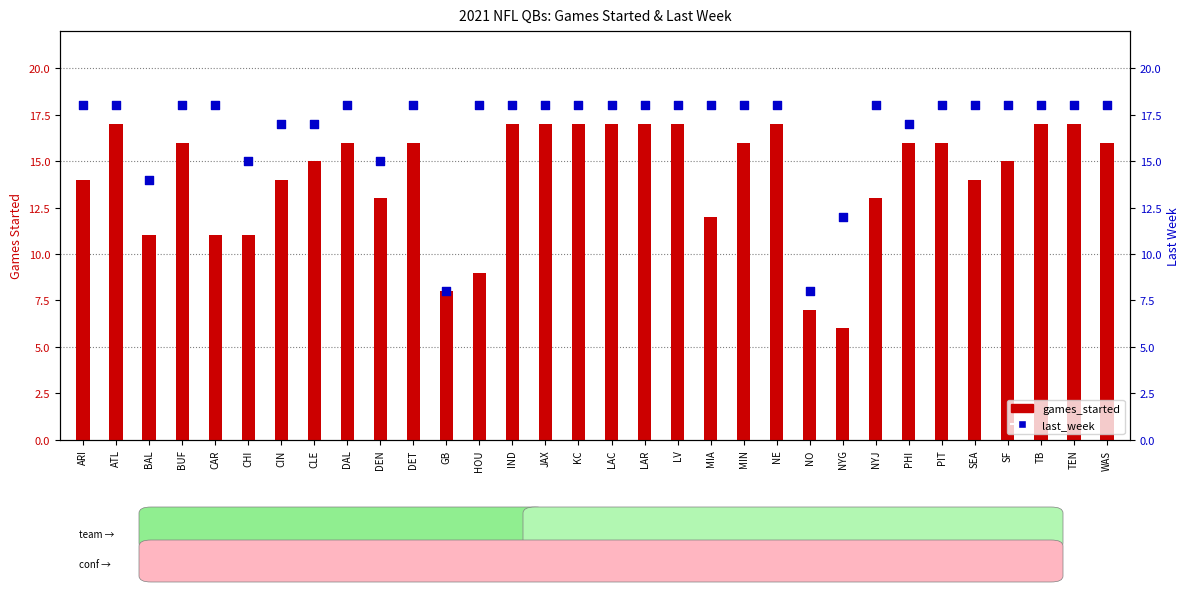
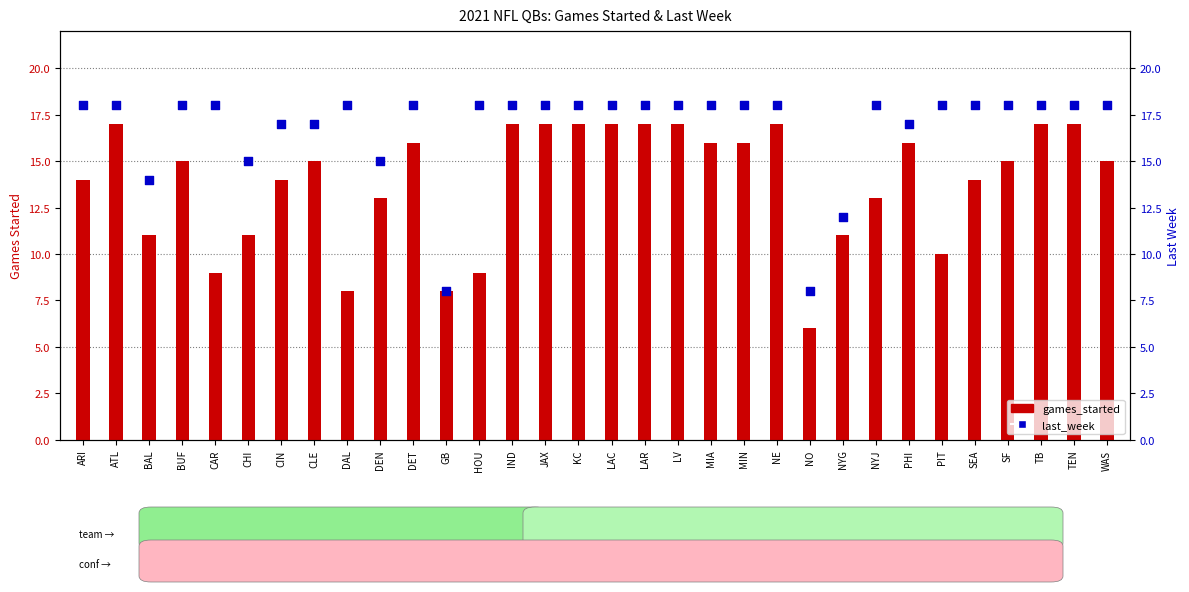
games_started, BUF: 16 -> 15
games_started, CAR: 11 -> 9
games_started, DAL: 16 -> 8
games_started, MIA: 12 -> 16
games_started, NO: 7 -> 6
games_started, NYG: 6 -> 11
games_started, PIT: 16 -> 10
games_started, WAS: 16 -> 15
